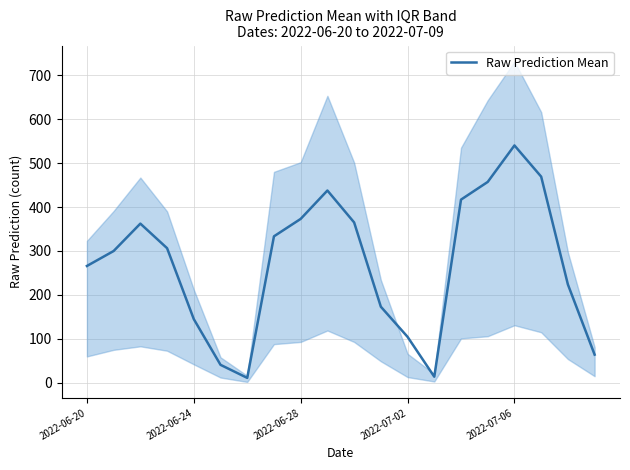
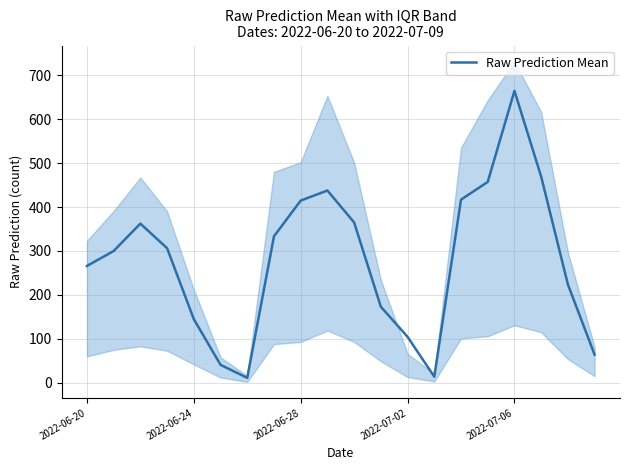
Raw Prediction Mean, 2022-06-28: 370 -> 410
Raw Prediction Mean, 2022-07-06: 540 -> 660
